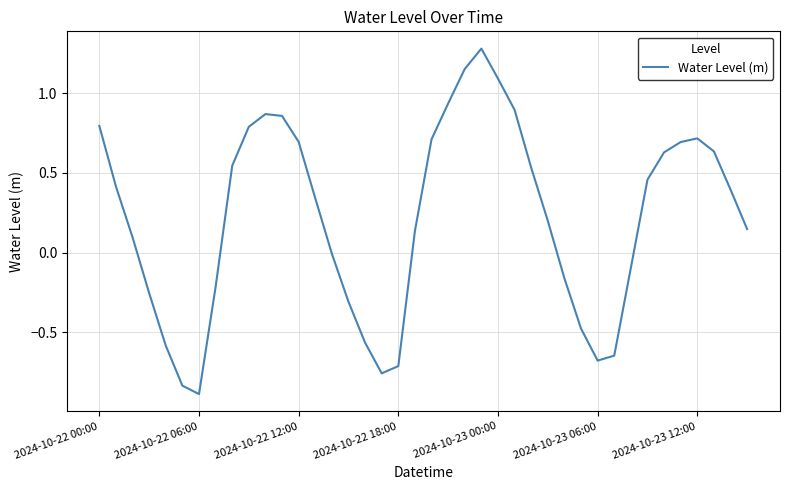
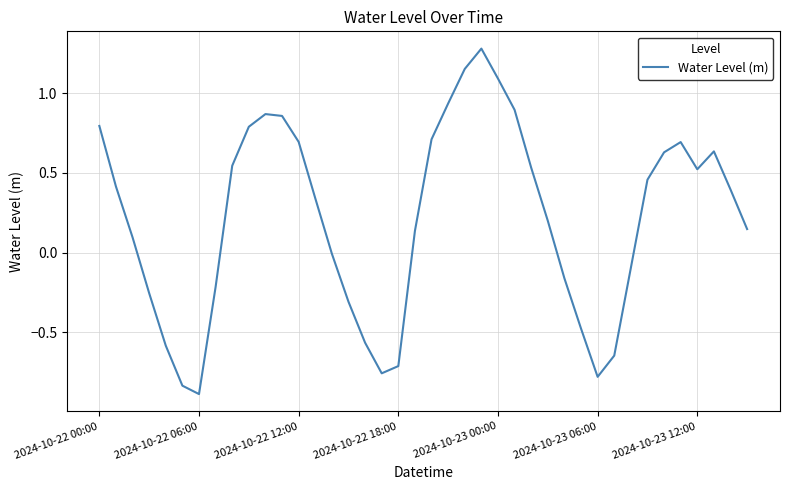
2024-10-23 06:00: -0.68 -> -0.78
2024-10-23 12:00: 0.72 -> 0.52
